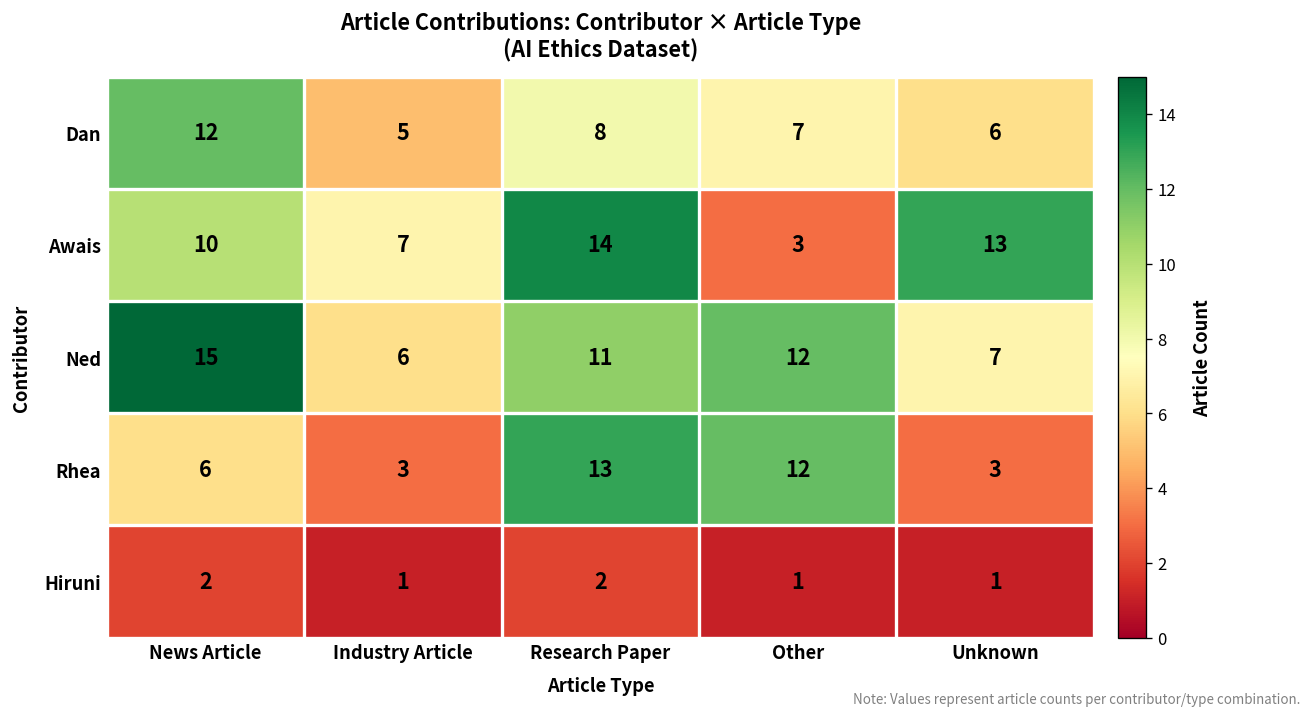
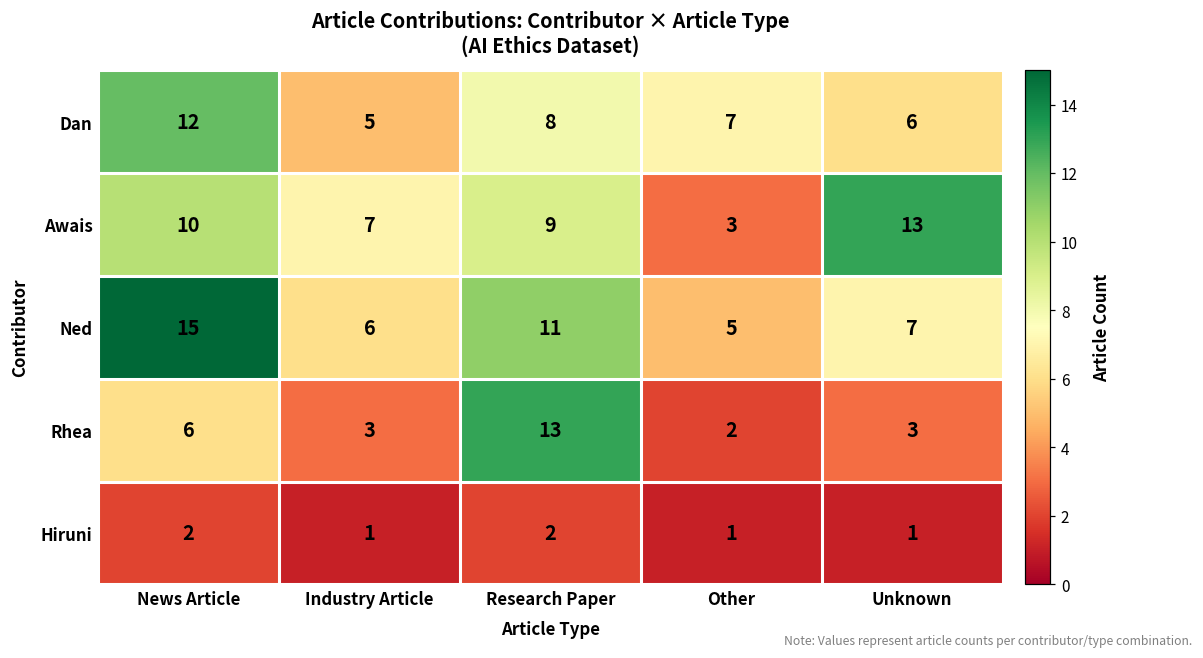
Awais, Research Paper: 14 -> 9
Ned, Other: 12 -> 5
Rhea, Other: 12 -> 2
